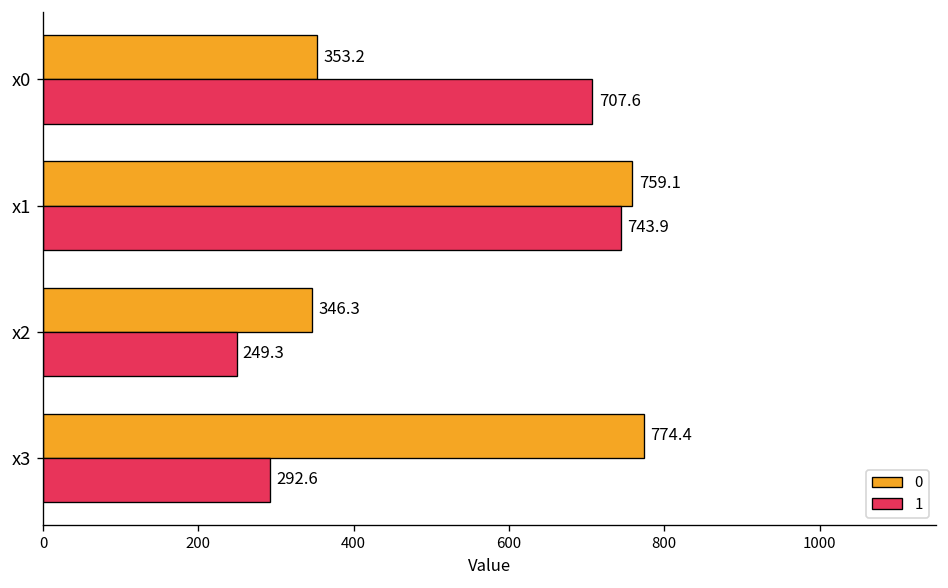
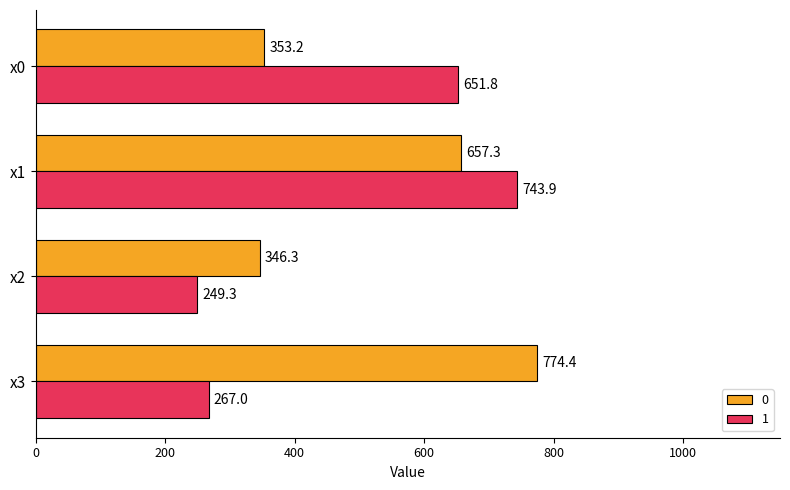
1, x0: 707.6 -> 651.8
0, x1: 759.1 -> 657.3
1, x3: 292.6 -> 267.0
